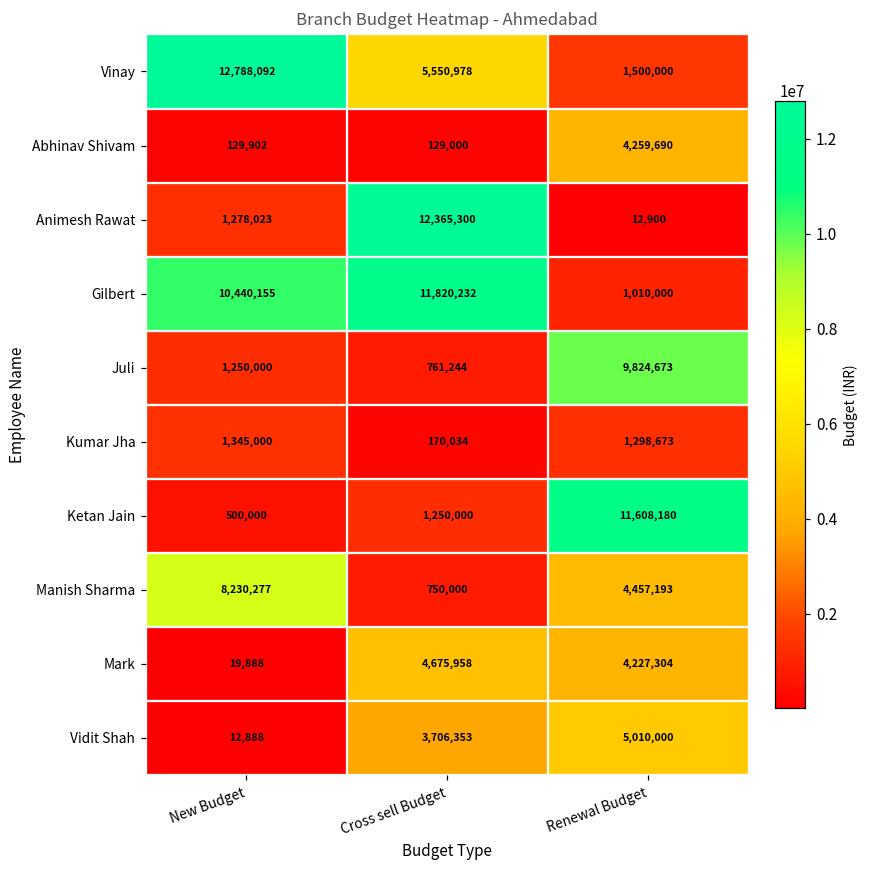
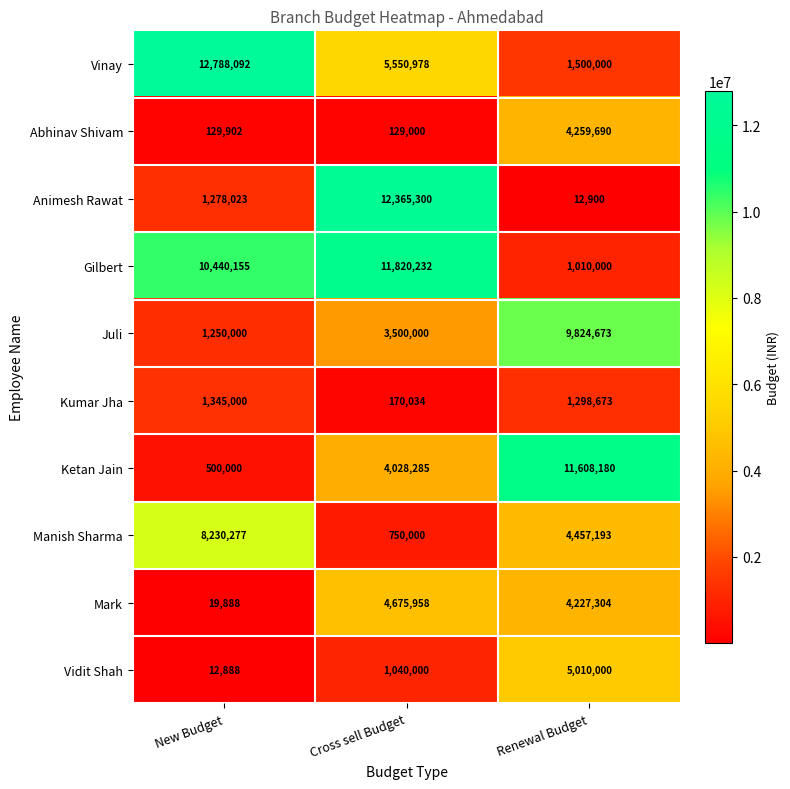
Juli, Cross sell Budget: 761,244 -> 3,500,000
Ketan Jain, Cross sell Budget: 1,250,000 -> 4,028,285
Vidit Shah, Cross sell Budget: 3,706,353 -> 1,040,000
